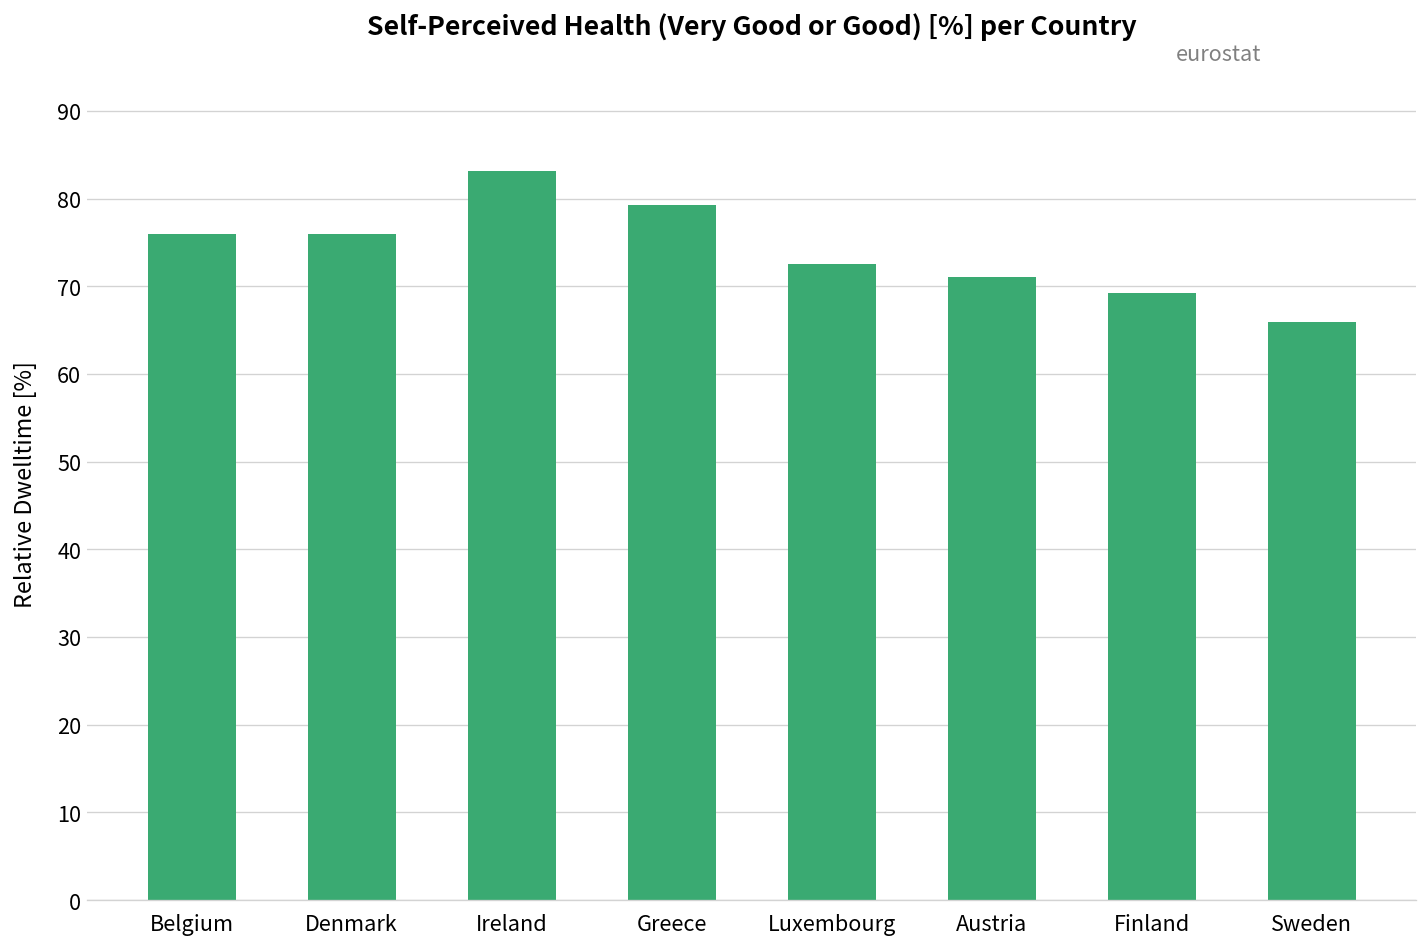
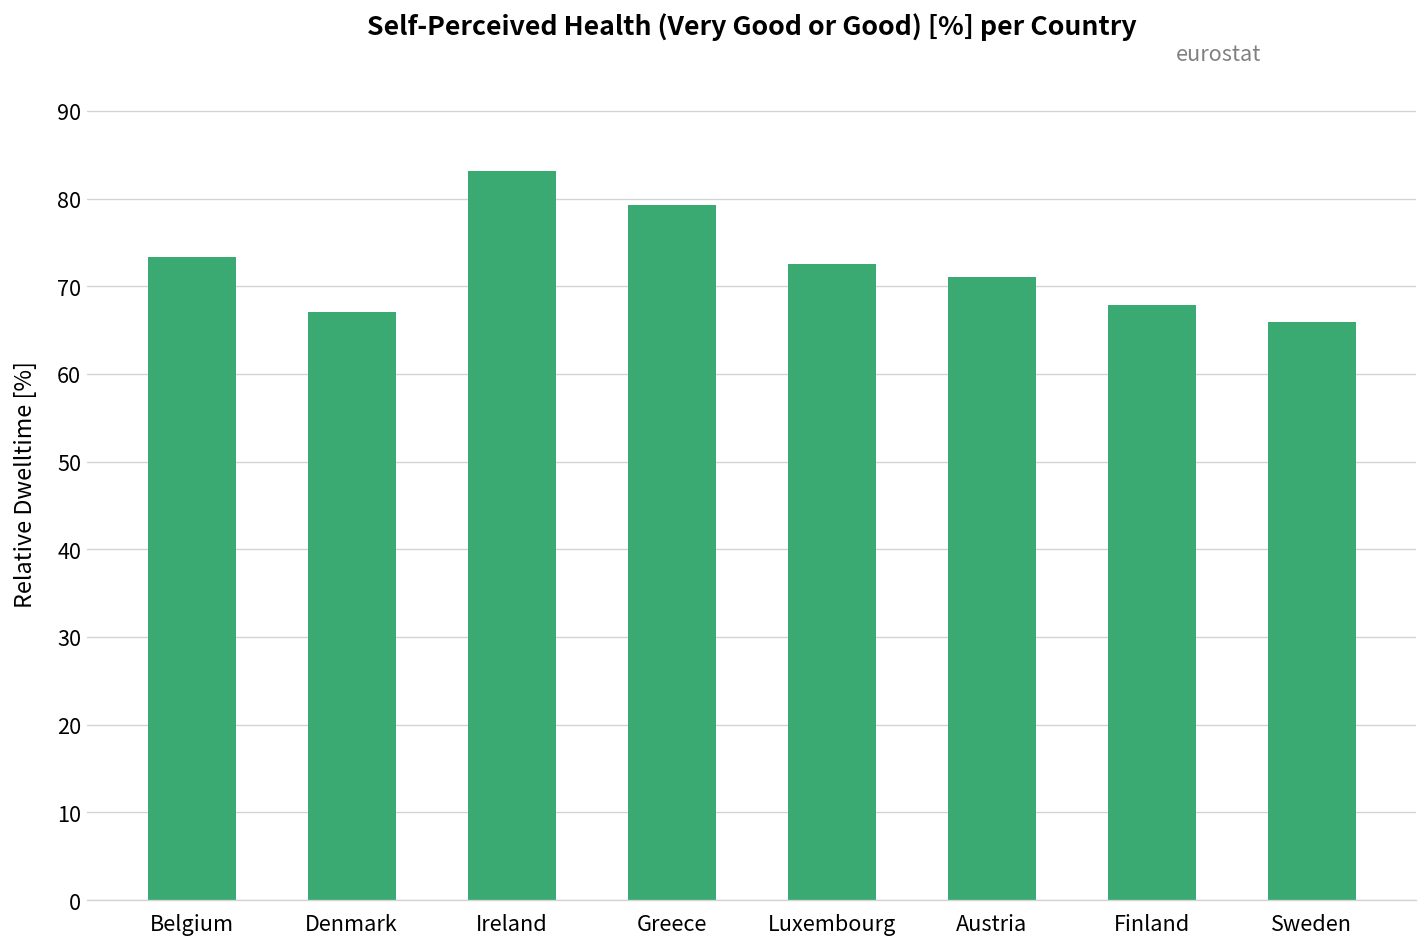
Belgium: 76 -> 73
Denmark: 76 -> 67
Finland: 69 -> 68
